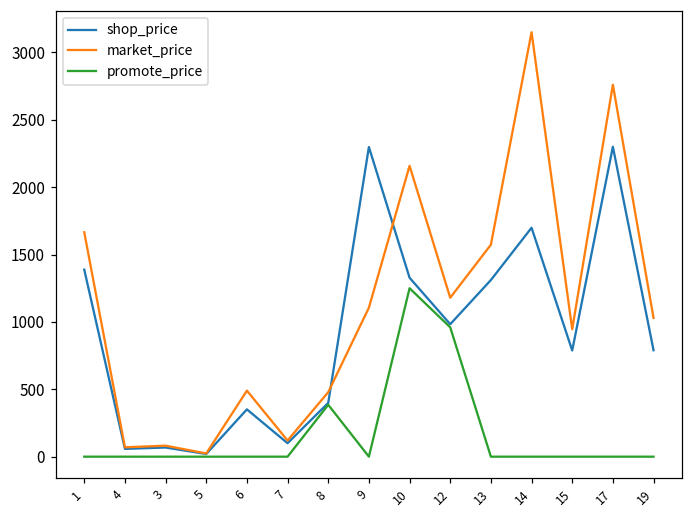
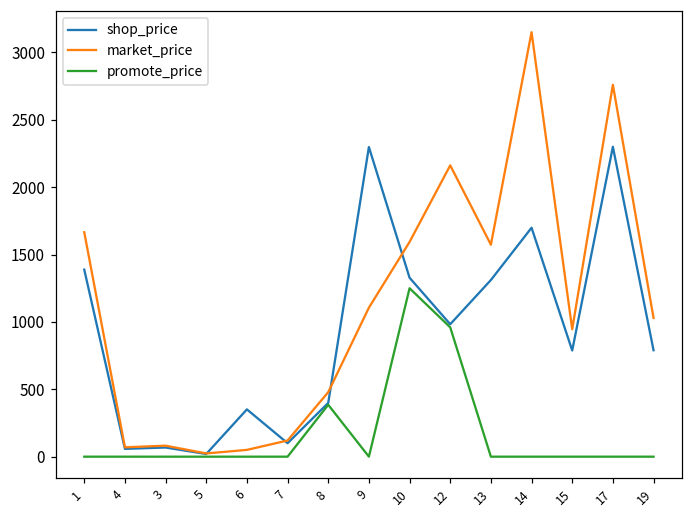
market_price, 6: 490 -> 50
market_price, 10: 2160 -> 1590
market_price, 12: 1180 -> 2160
